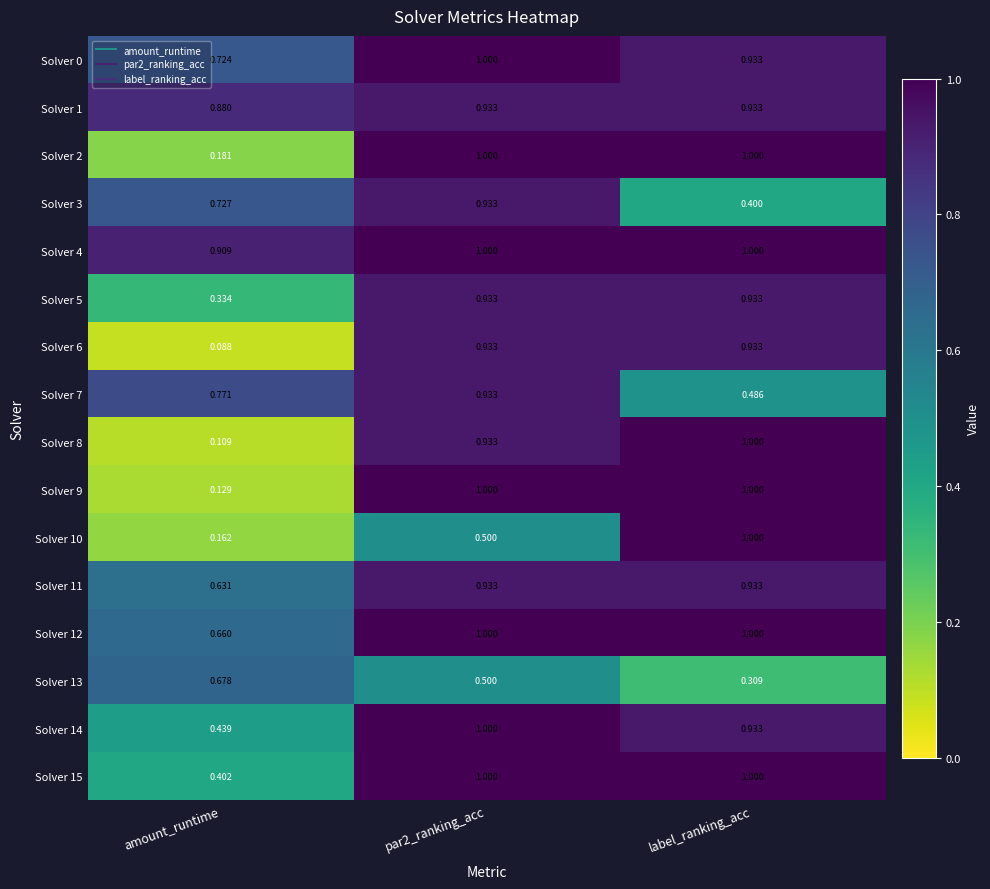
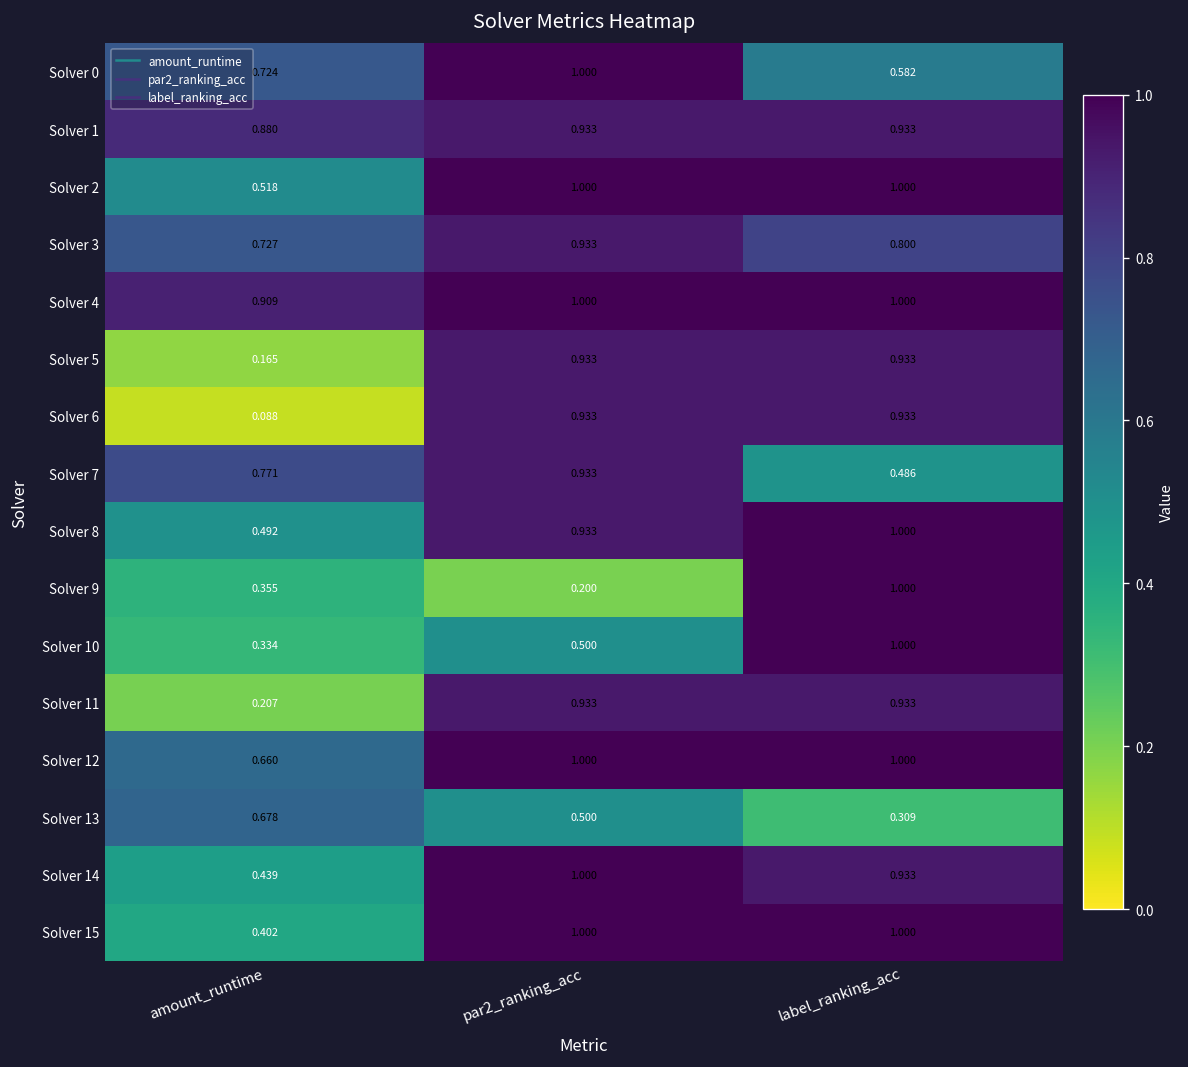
Solver 0, label_ranking_acc: 0.933 -> 0.582
Solver 2, amount_runtime: 0.181 -> 0.518
Solver 3, label_ranking_acc: 0.400 -> 0.800
Solver 5, amount_runtime: 0.334 -> 0.165
Solver 8, amount_runtime: 0.109 -> 0.492
Solver 9, amount_runtime: 0.129 -> 0.355
Solver 9, par2_ranking_acc: 1.000 -> 0.200
Solver 10, amount_runtime: 0.162 -> 0.334
Solver 11, amount_runtime: 0.631 -> 0.207
